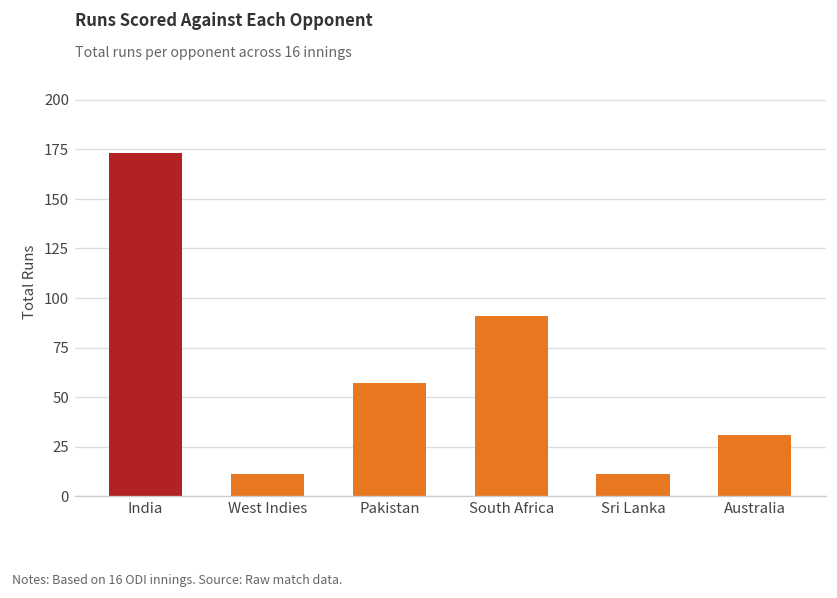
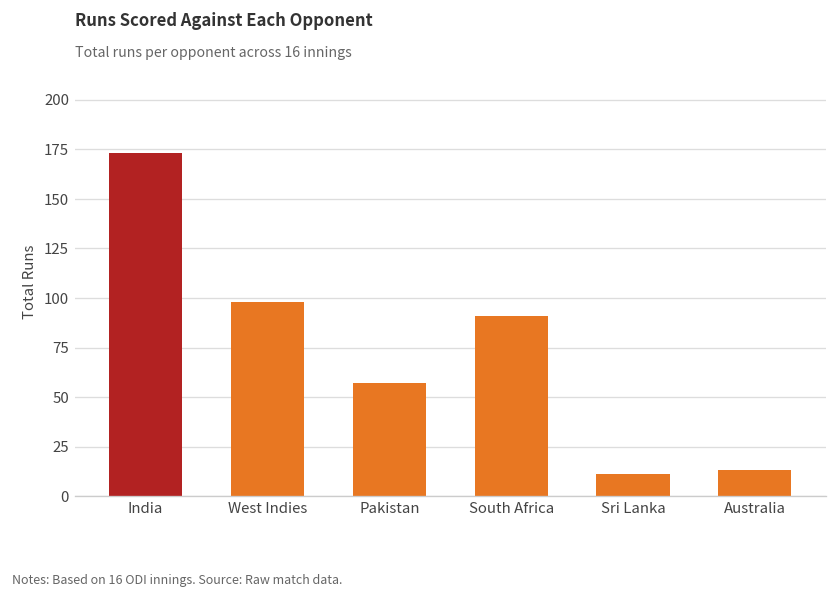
West Indies: 11 -> 98
Australia: 31 -> 13
